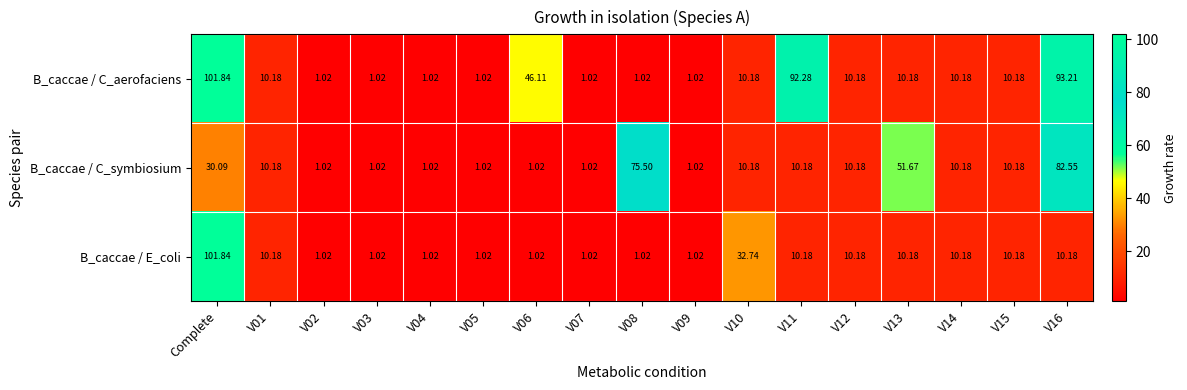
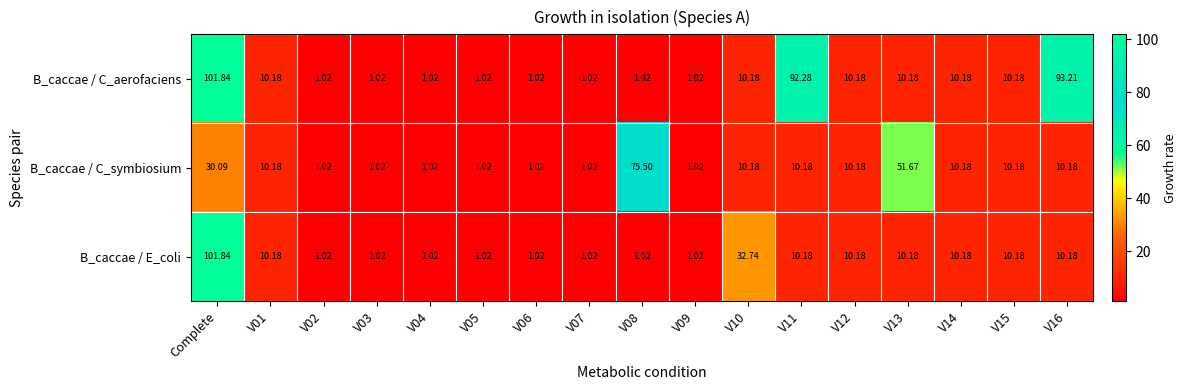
B_caccae / C_aerofaciens, V06: 46.11 -> 1.02
B_caccae / C_symbiosium, V16: 82.55 -> 10.18
